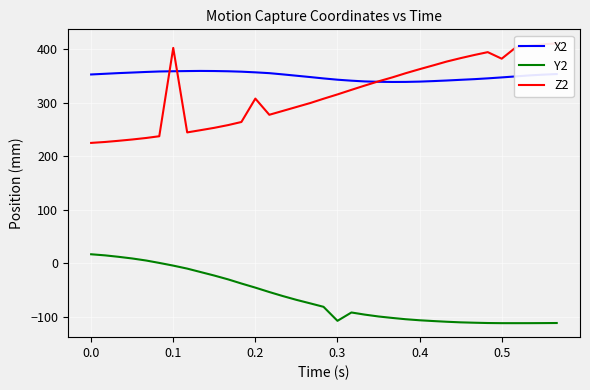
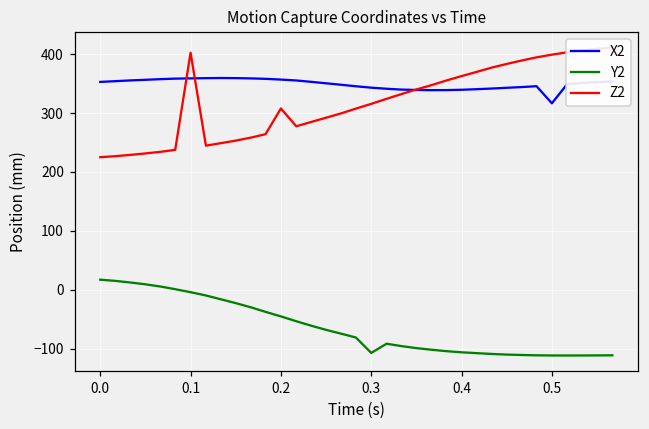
X2, 0.5: 350 -> 320
Z2, 0.5: 380 -> 400
